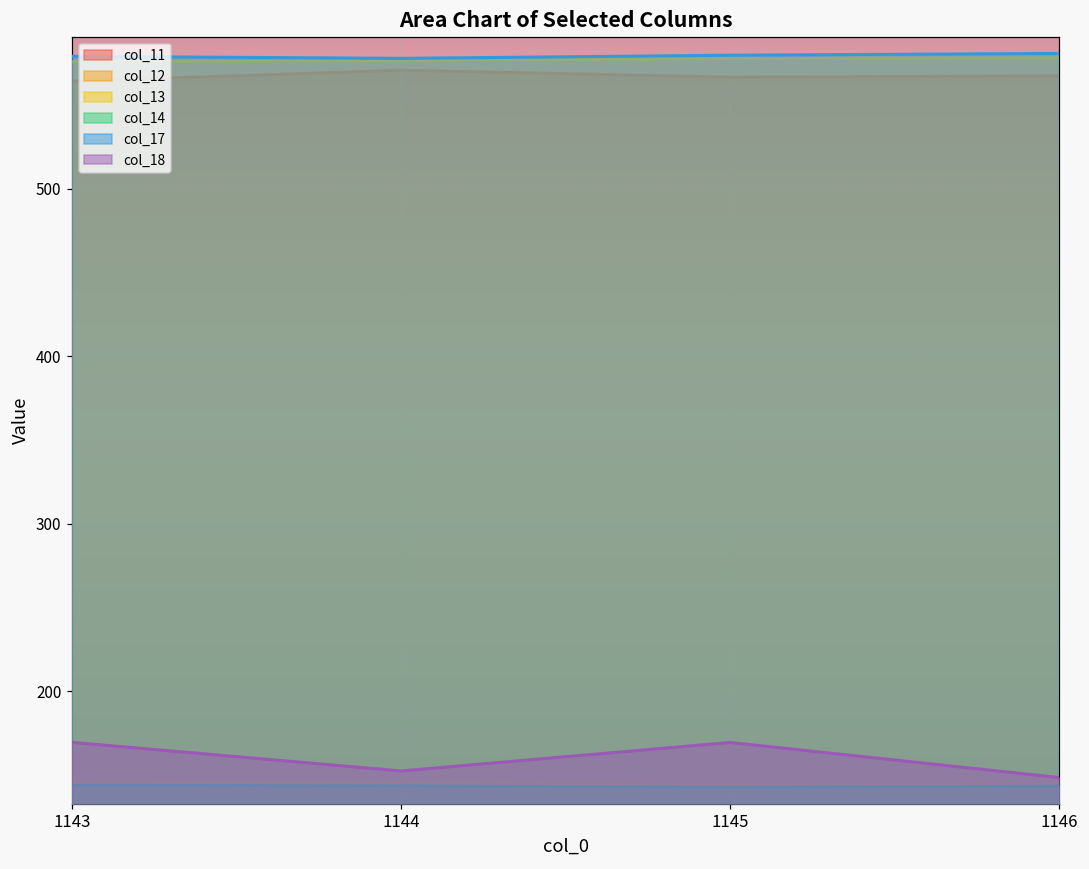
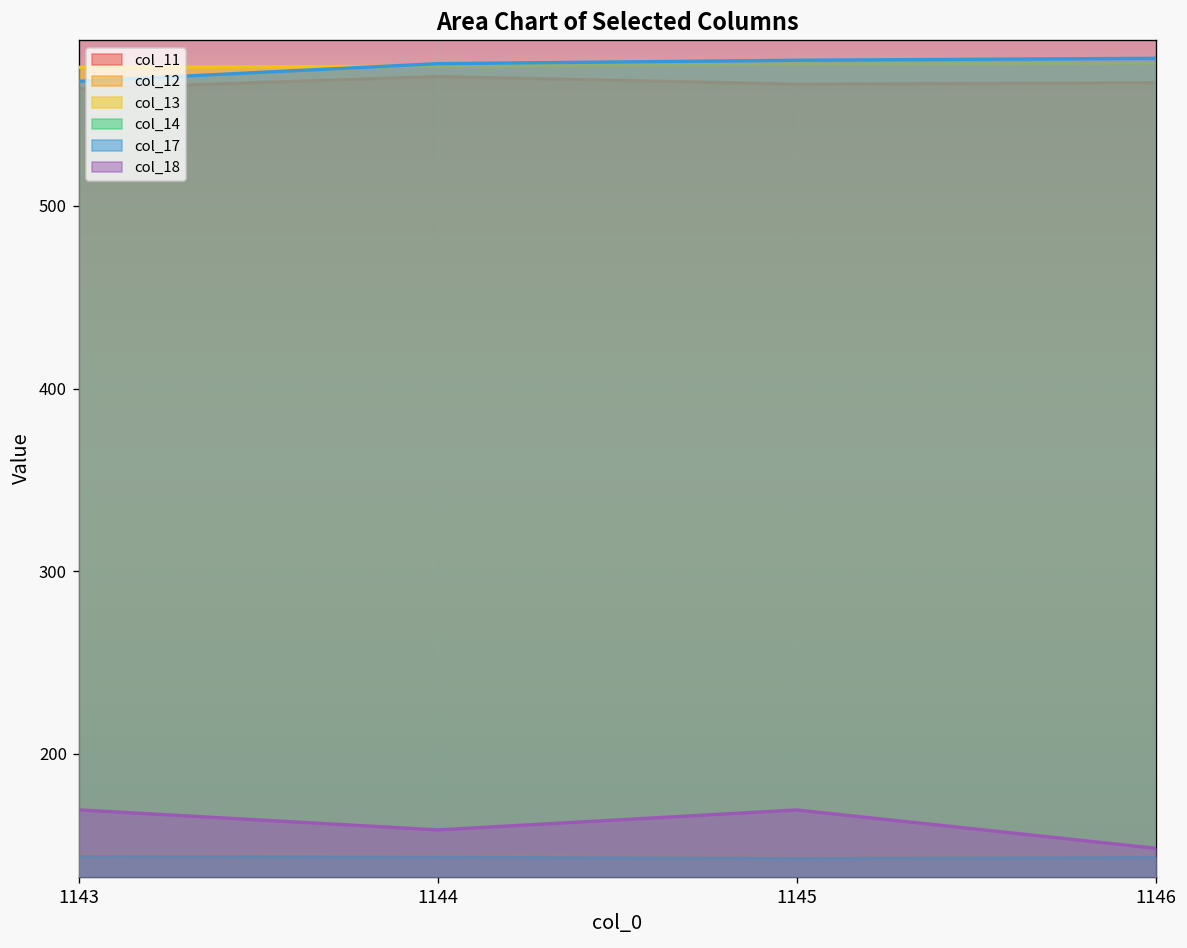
col_17, 1143: 579 -> 568
col_18, 1144: 152 -> 158
